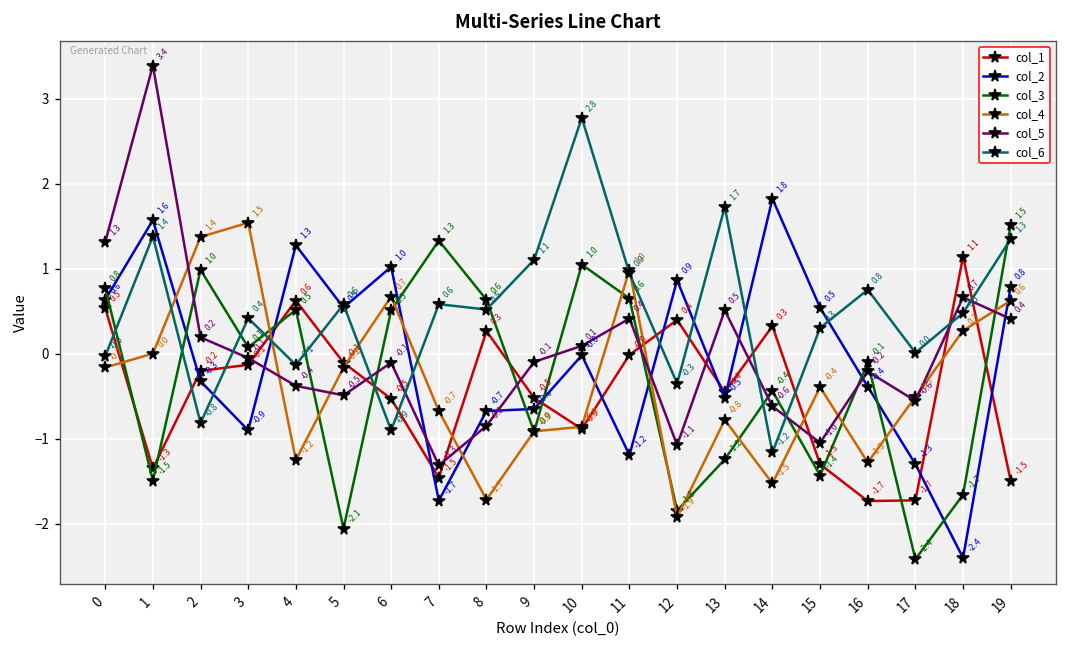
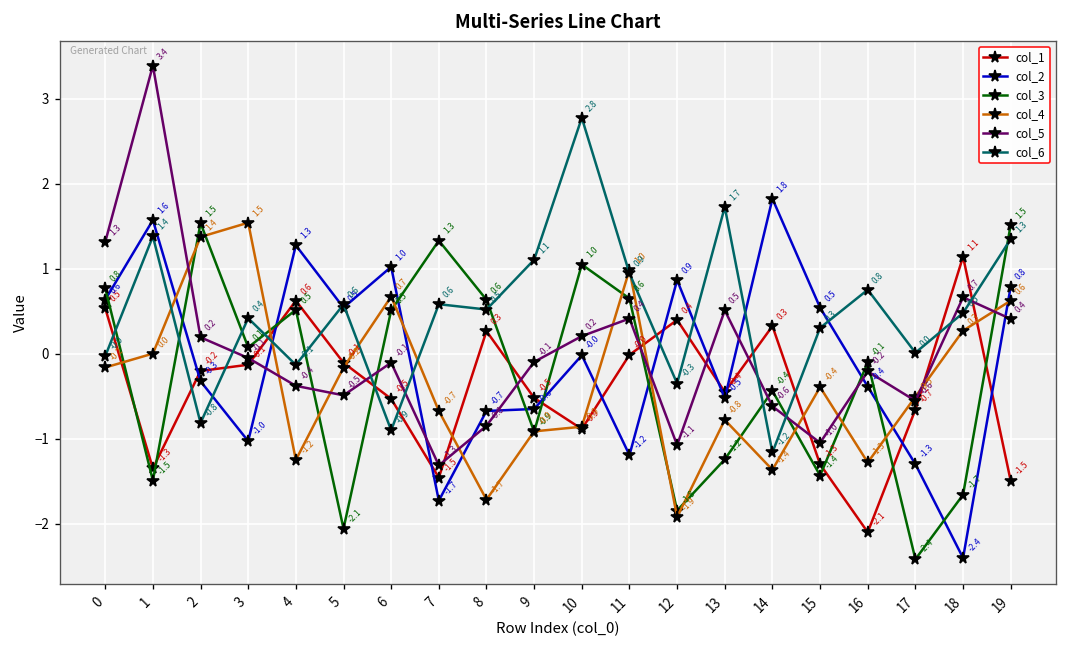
col_3, 2: 1.0 -> 1.5
col_2, 3: -0.9 -> -1.0
col_5, 10: 0.1 -> 0.2
col_4, 14: -1.5 -> -1.4
col_1, 16: -1.7 -> -2.1
col_1, 17: -1.7 -> -0.7
